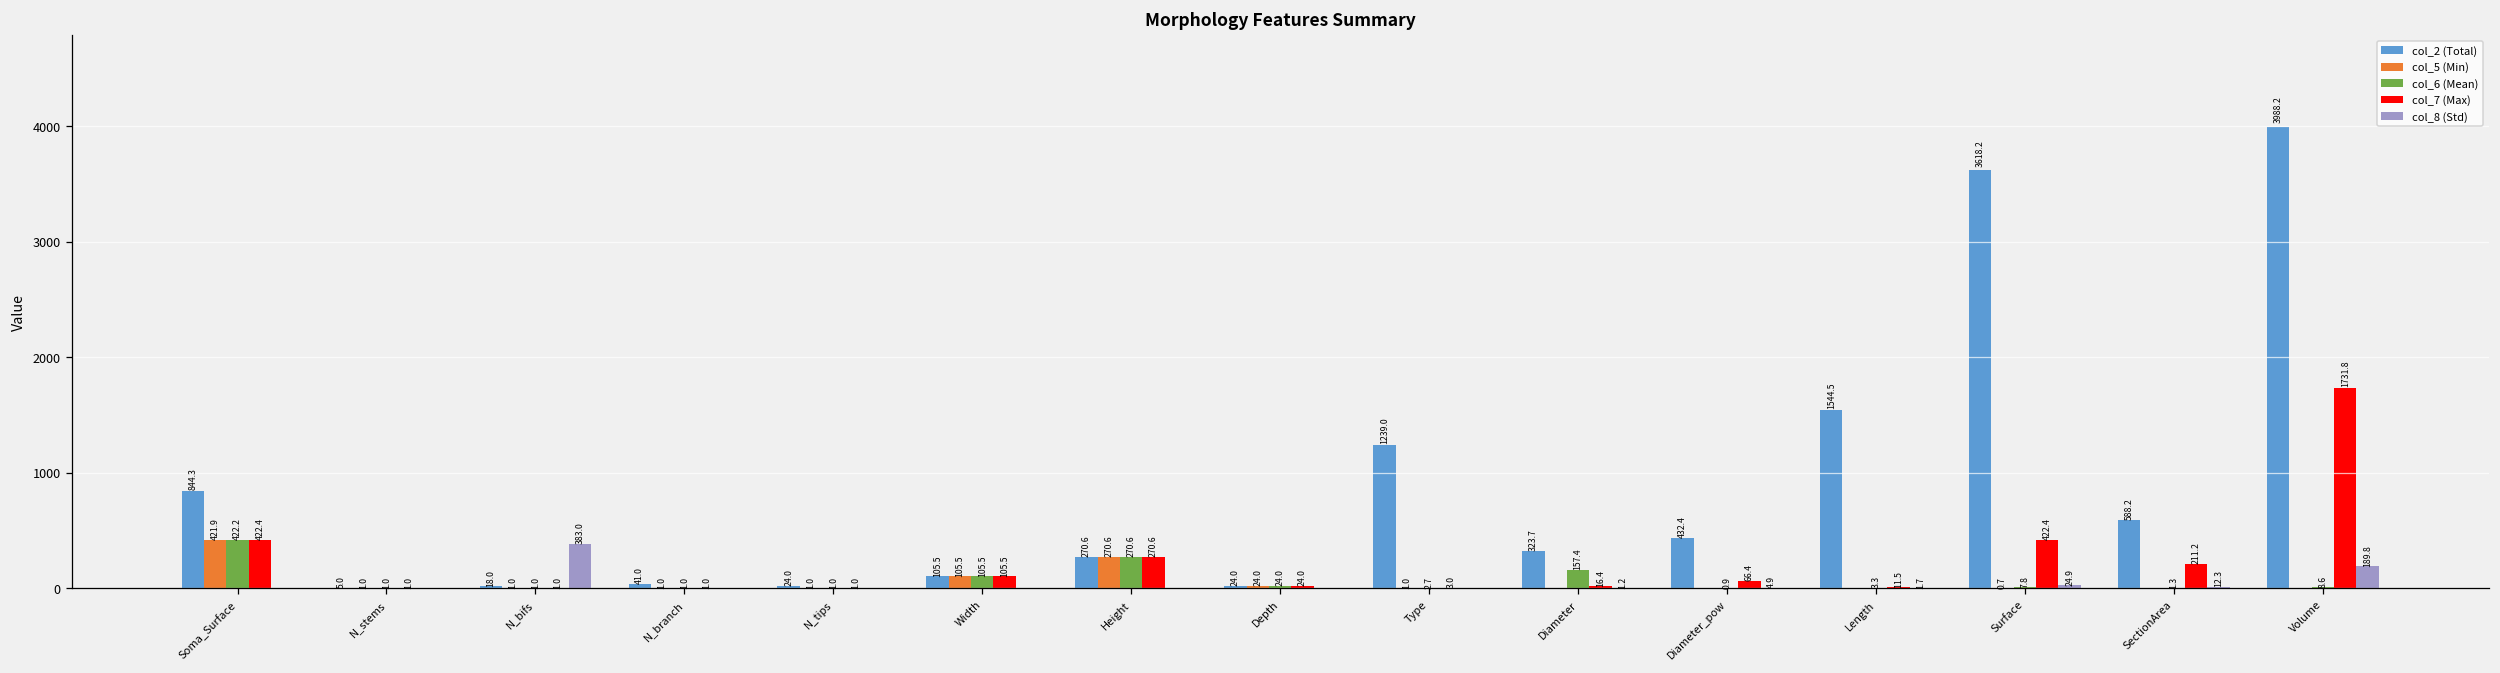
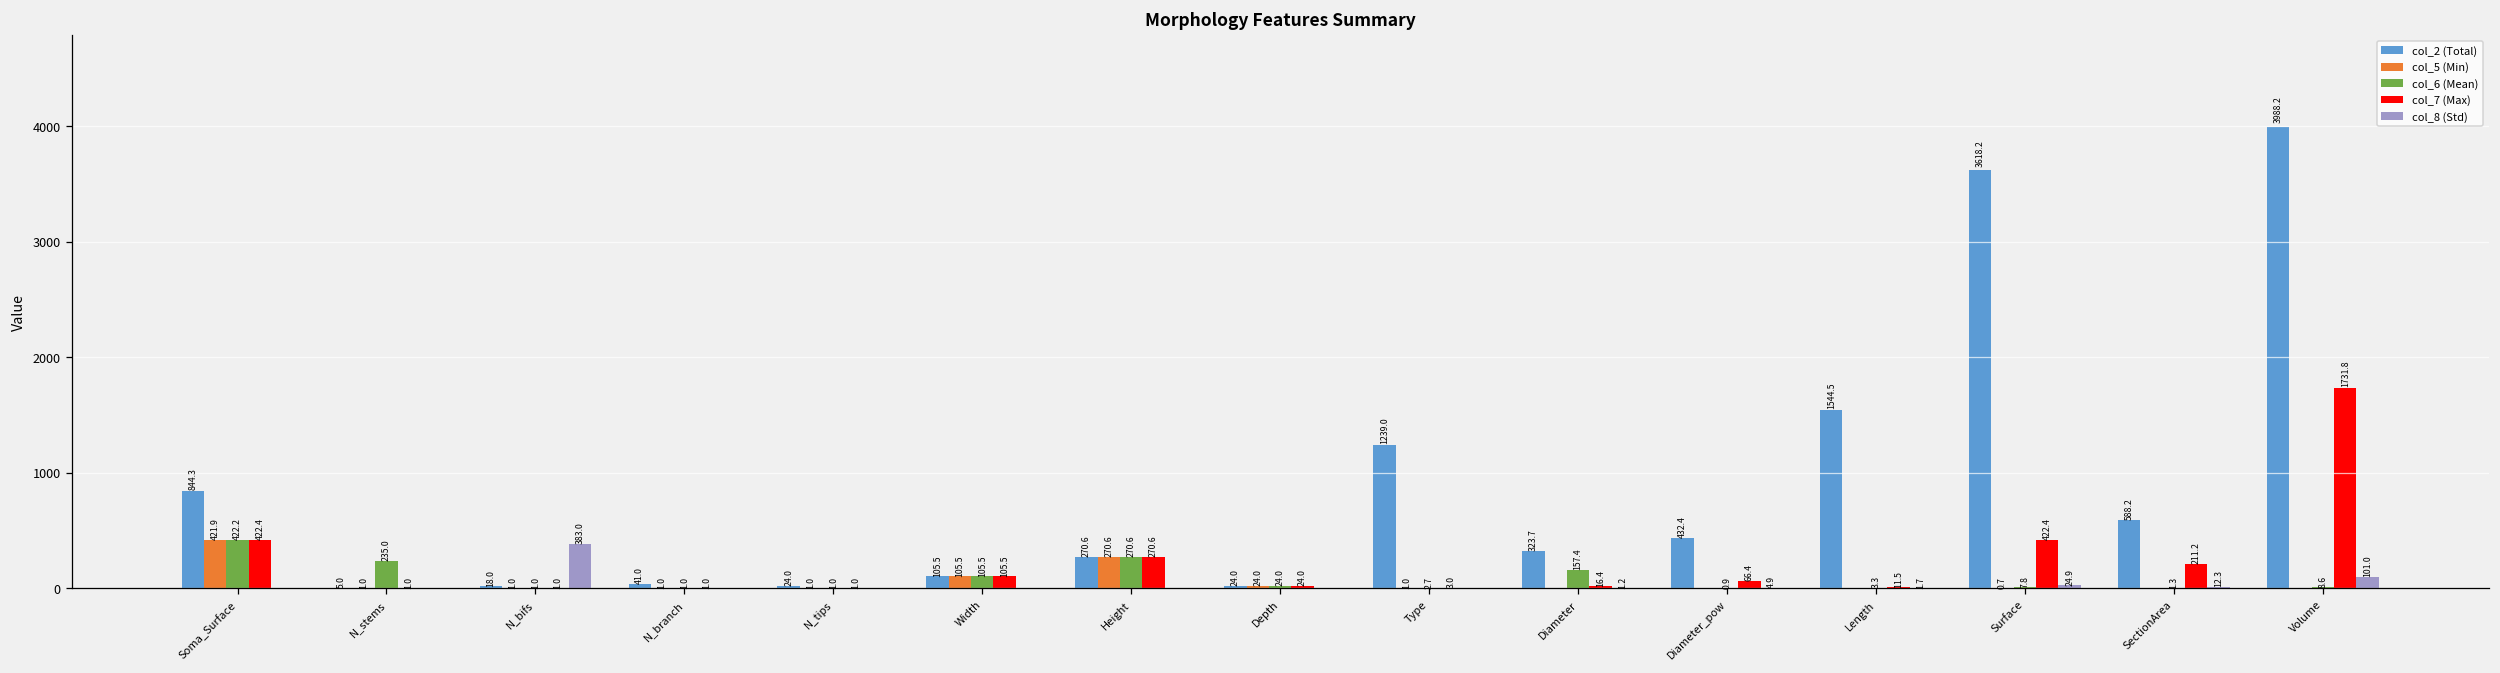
col_6 (Mean), N_stems: 1.0 -> 235.0
col_8 (Std), Volume: 189.8 -> 101.0
